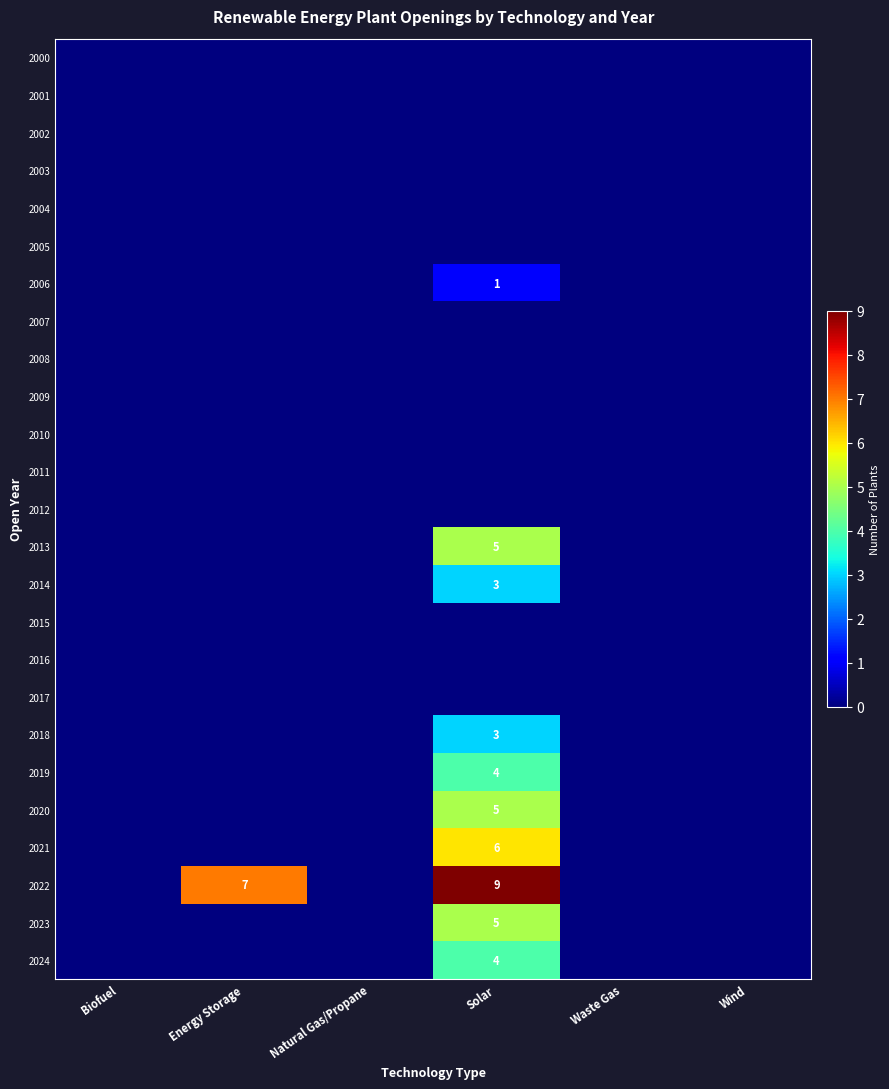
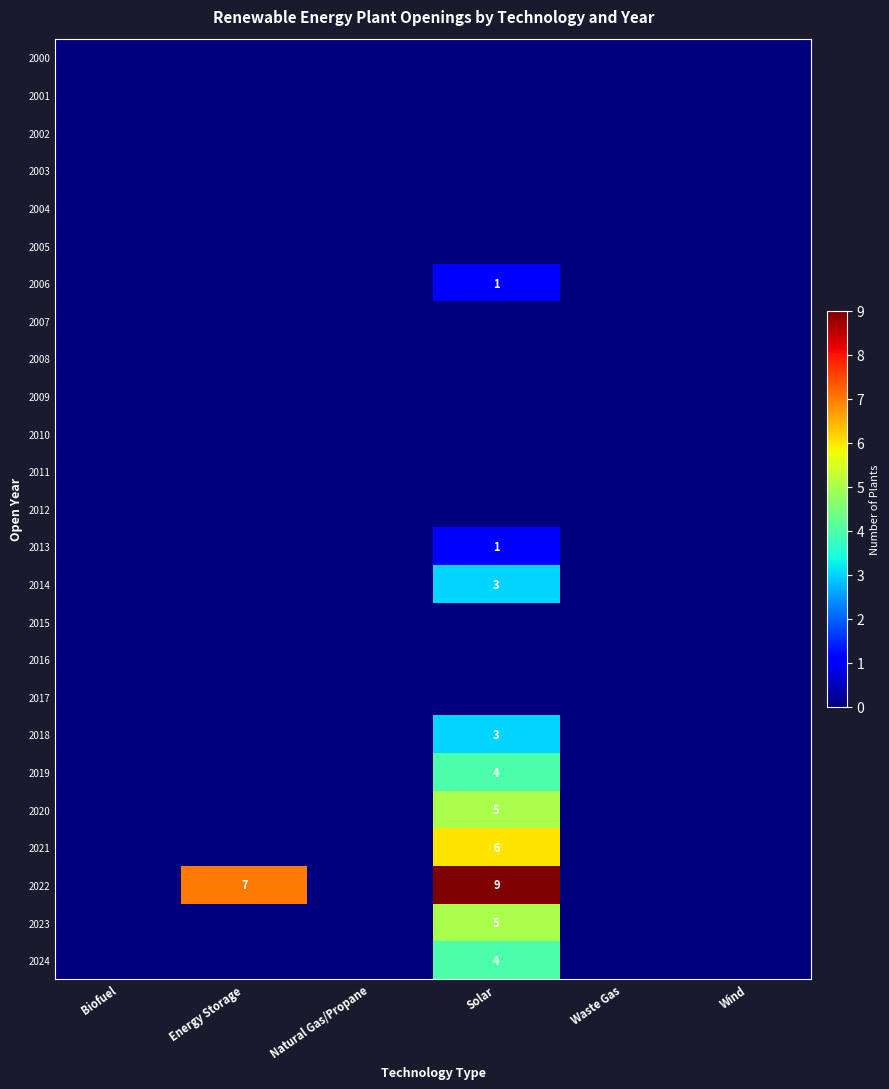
2013, Solar: 5 -> 1
